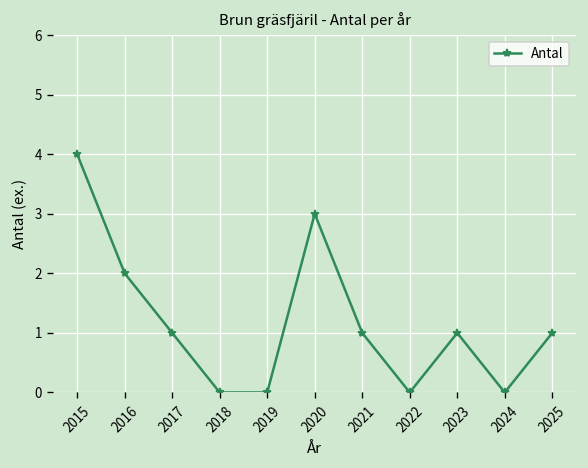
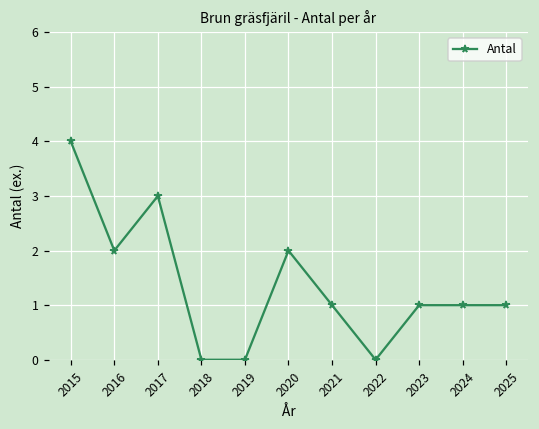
2017: 1 -> 3
2020: 3 -> 2
2024: 0 -> 1
